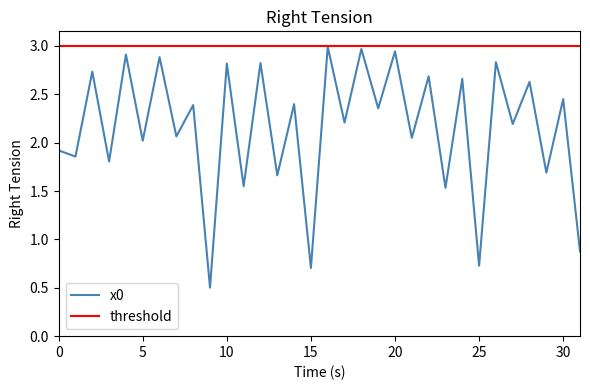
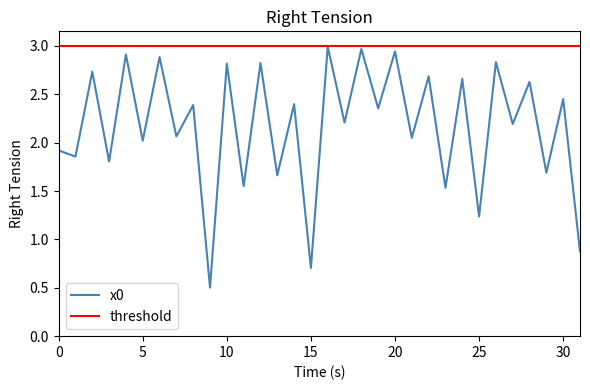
x0, 25: 0.7 -> 1.2
